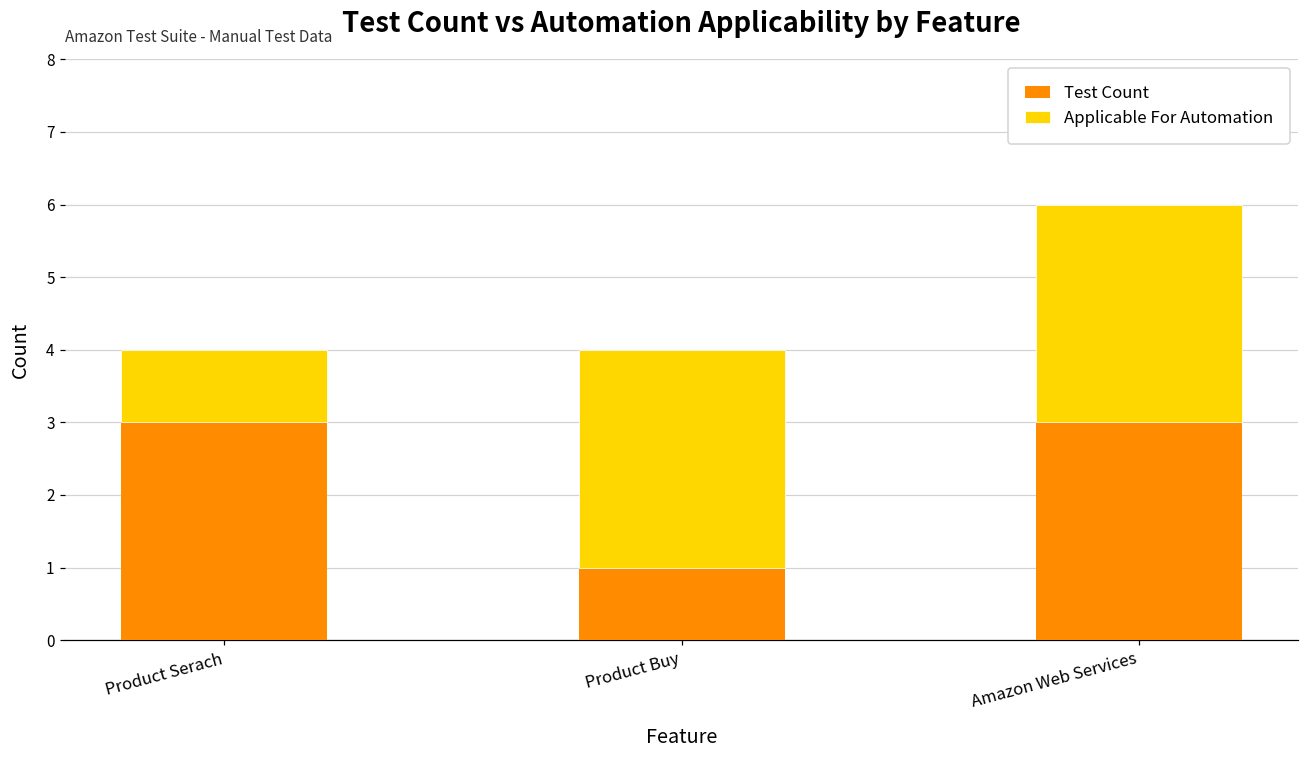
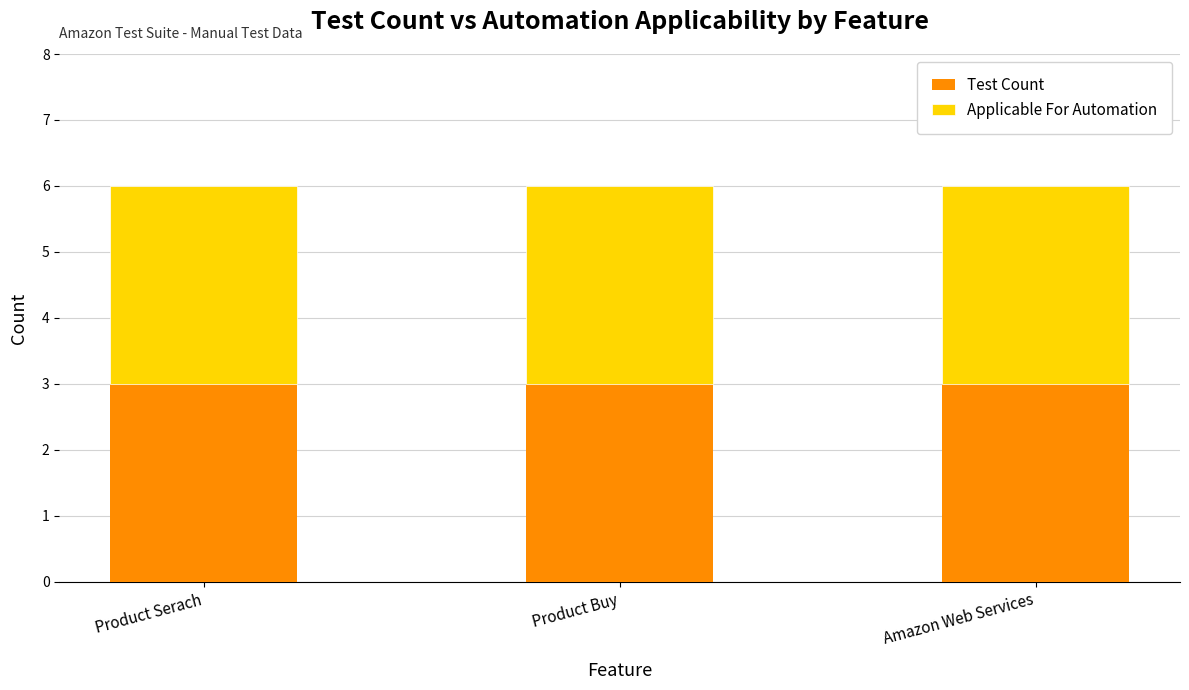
Applicable For Automation, Product Serach: 1 -> 3
Test Count, Product Buy: 1 -> 3
